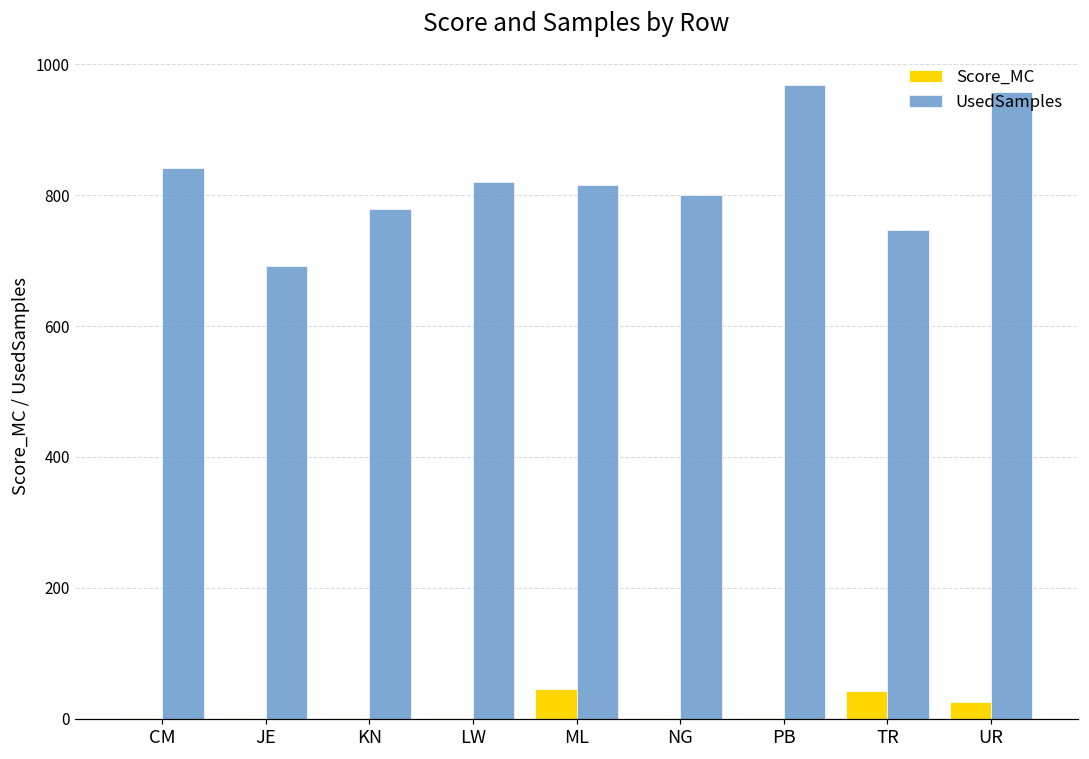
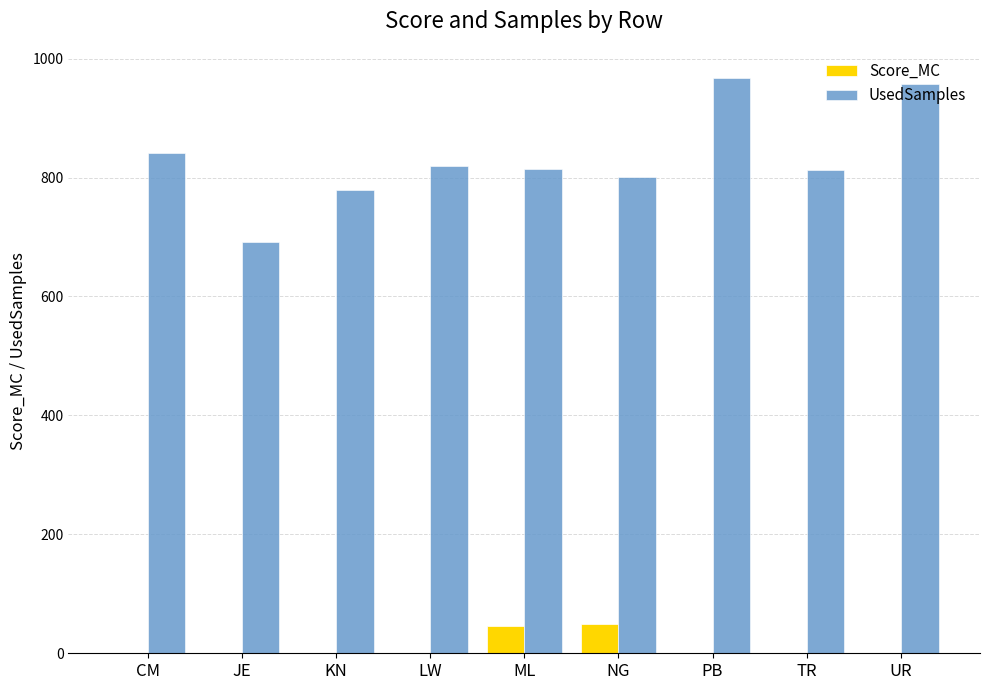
Score_MC, NG: 0 -> 50
Score_MC, TR: 40 -> 0
UsedSamples, TR: 750 -> 810
Score_MC, UR: 20 -> 0
